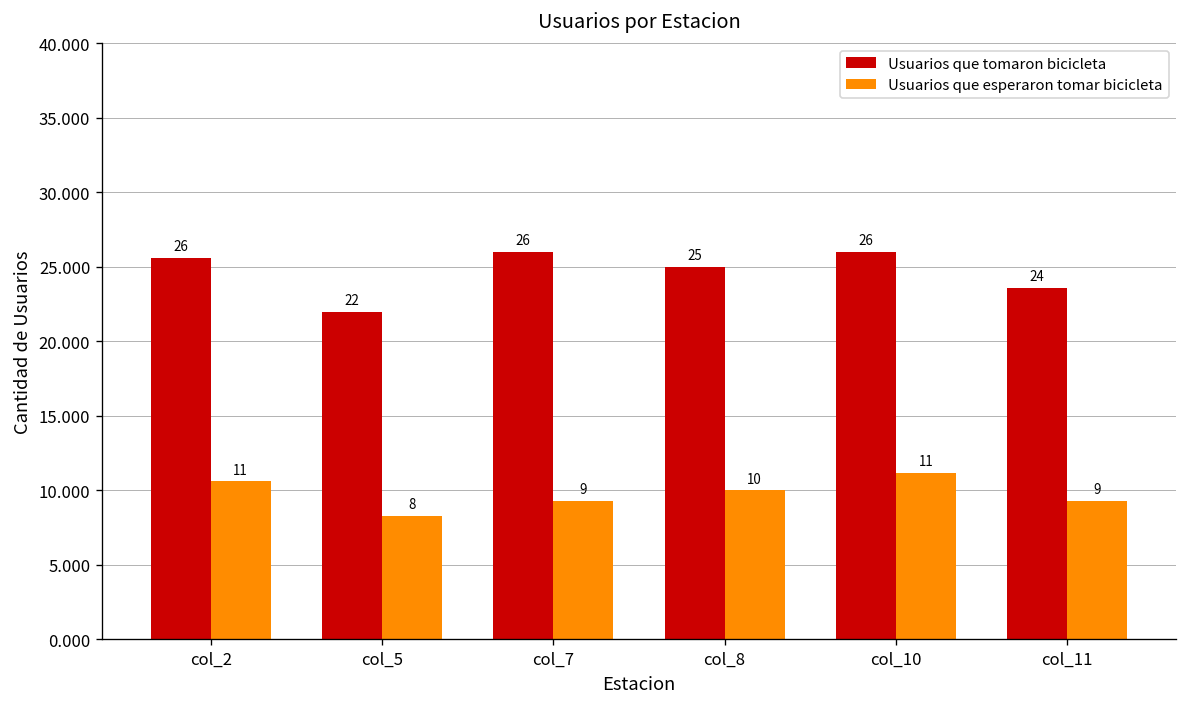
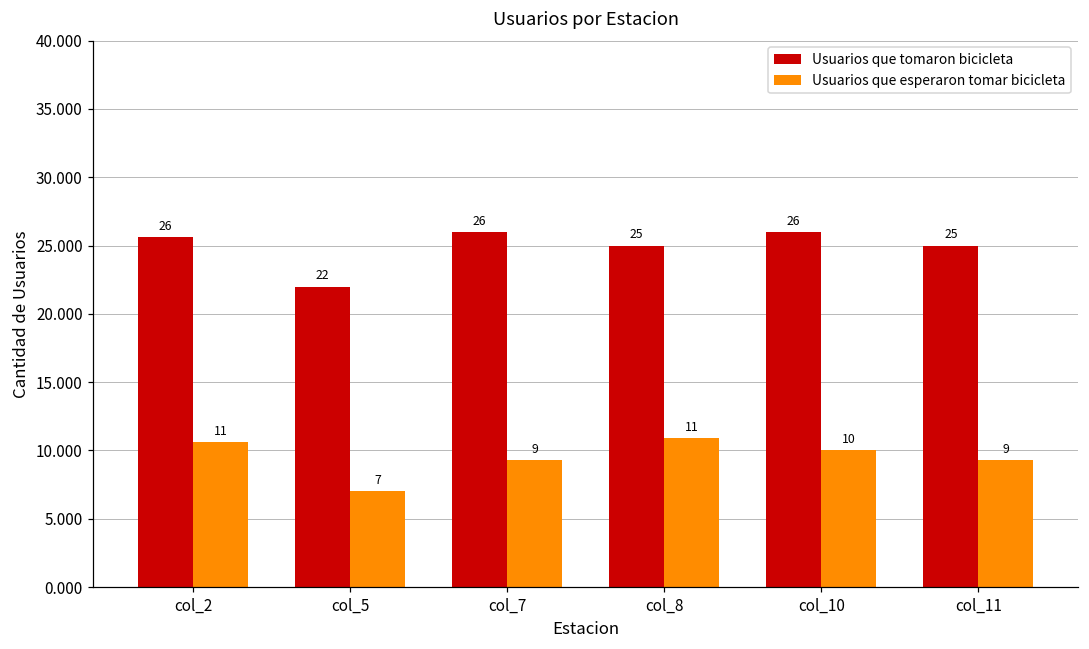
Usuarios que esperaron tomar bicicleta, col_5: 8 -> 7
Usuarios que esperaron tomar bicicleta, col_8: 10 -> 11
Usuarios que esperaron tomar bicicleta, col_10: 11 -> 10
Usuarios que tomaron bicicleta, col_11: 24 -> 25
